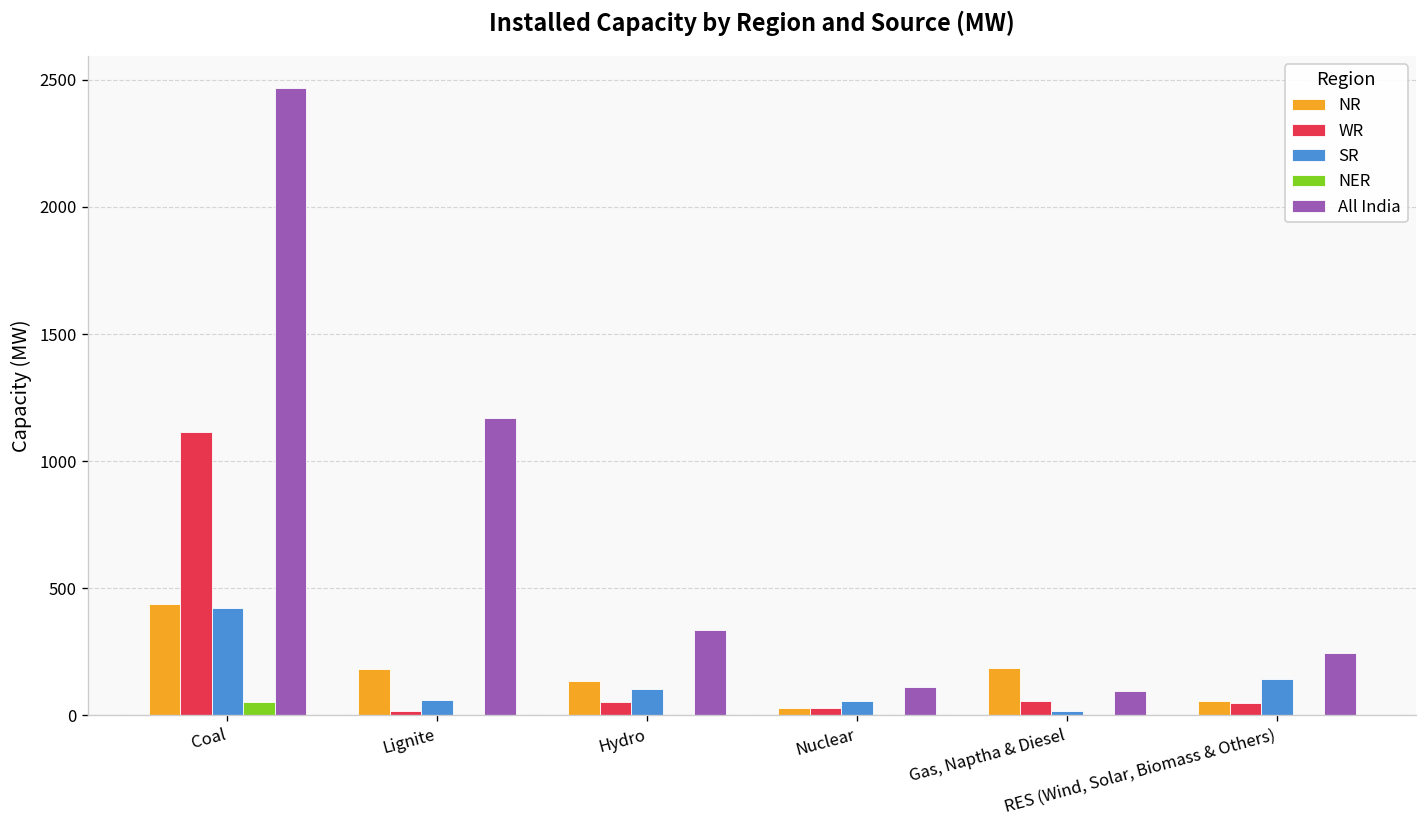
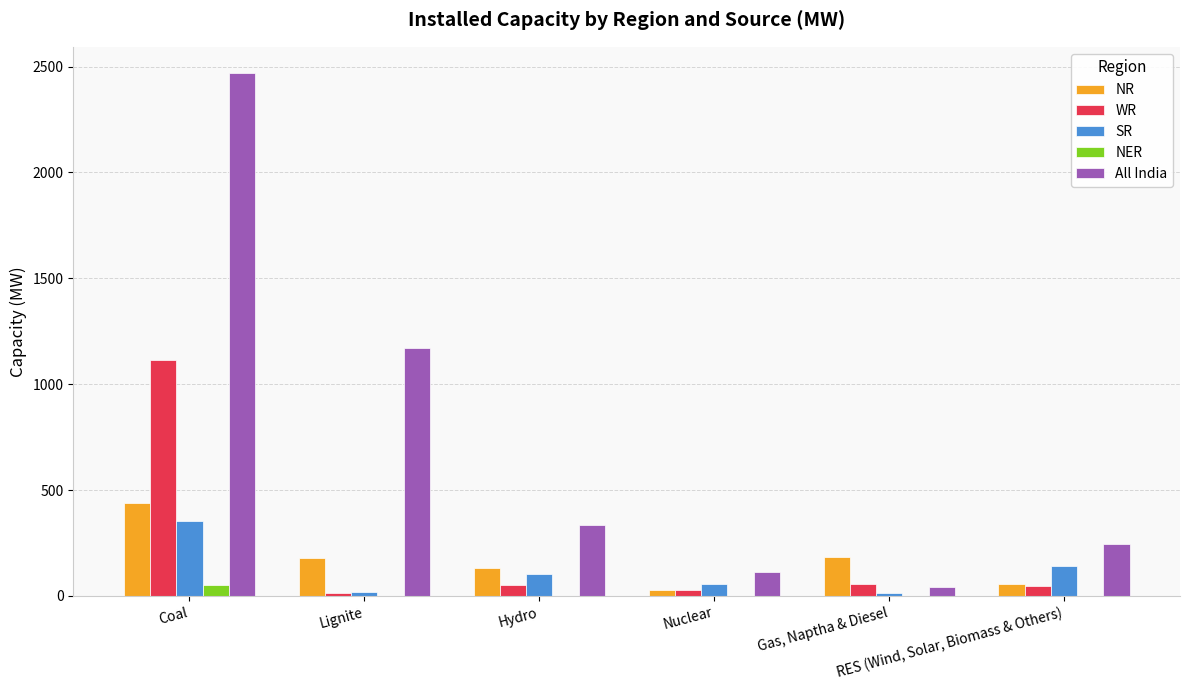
SR, Coal: 420 -> 350
SR, Lignite: 60 -> 20
All India, Gas, Naptha & Diesel: 100 -> 40
